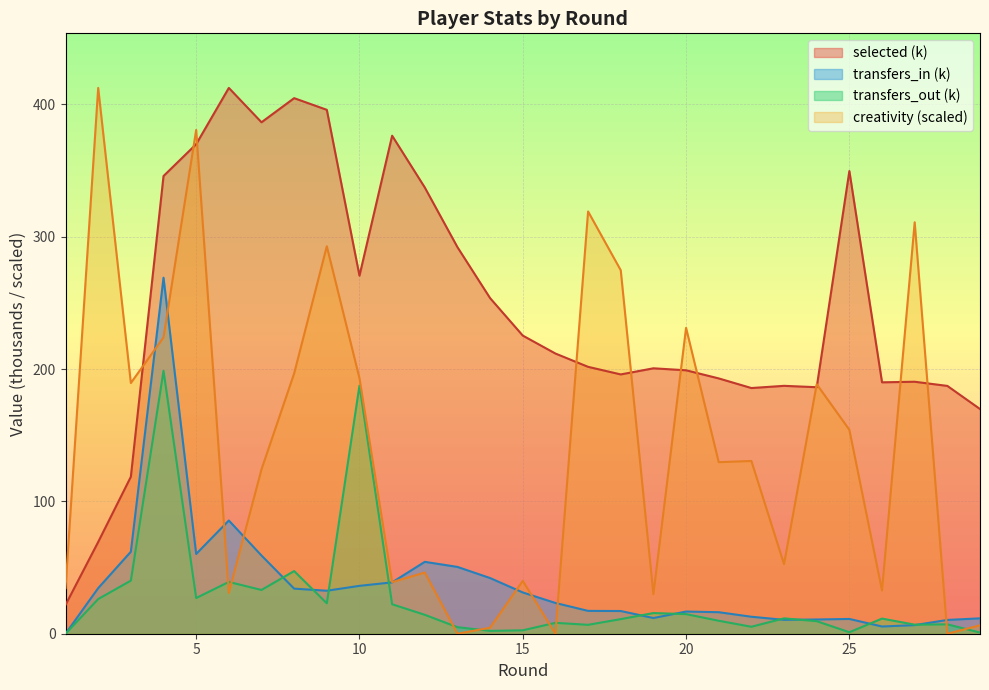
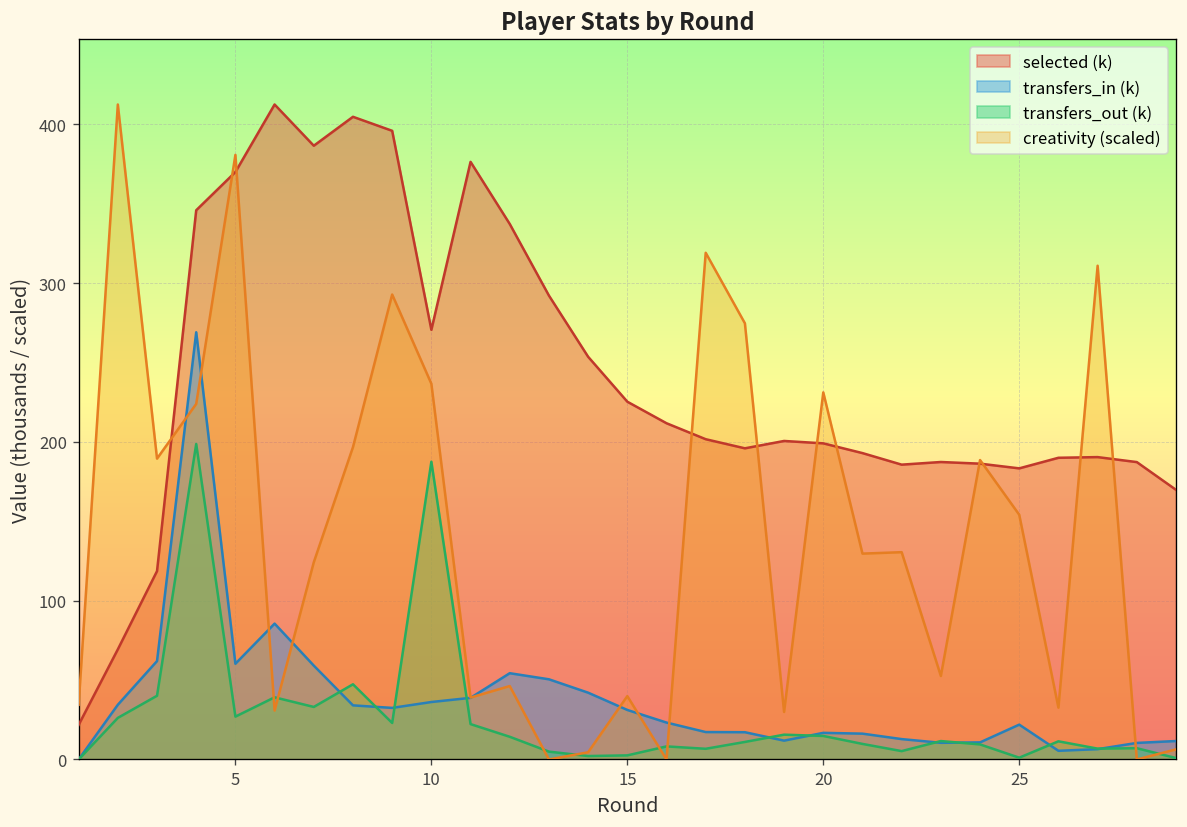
creativity (scaled), 10: 193 -> 237
selected (k), 25: 350 -> 183
transfers_in (k), 25: 11 -> 22
